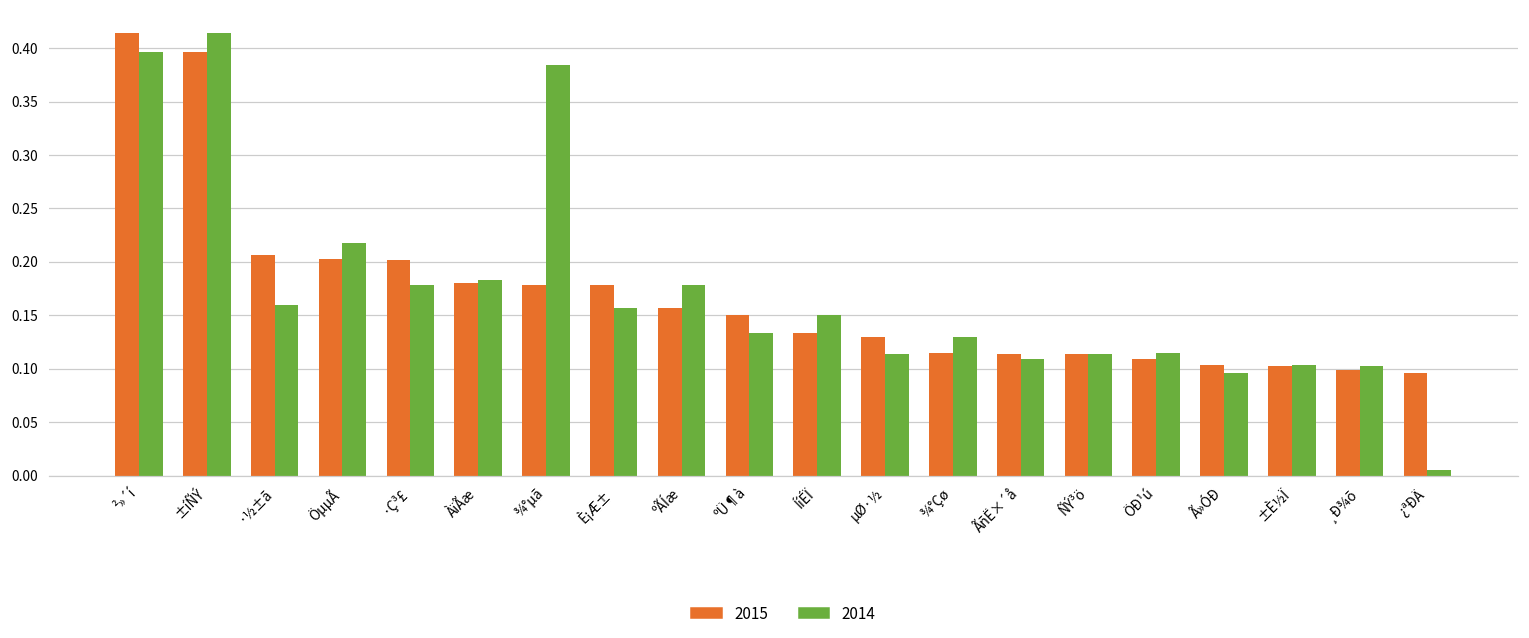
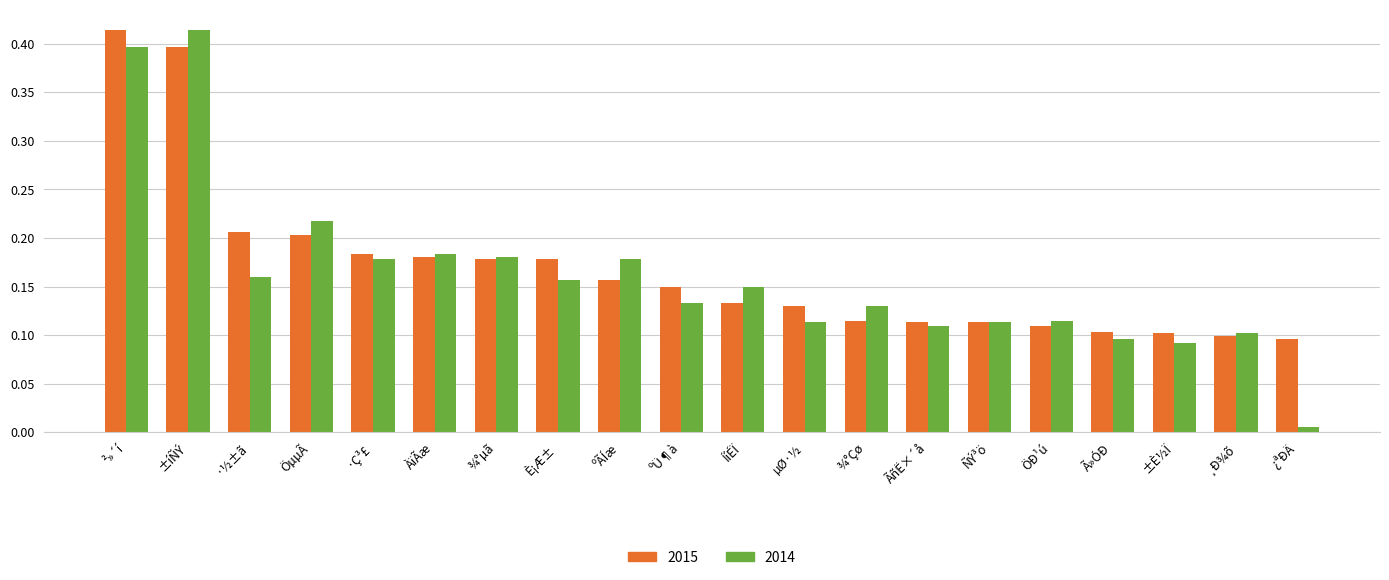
2015, ·Ç³£: 0.20 -> 0.18
2014, ¾°µã: 0.38 -> 0.18
2014, ±È½Ï: 0.10 -> 0.09
